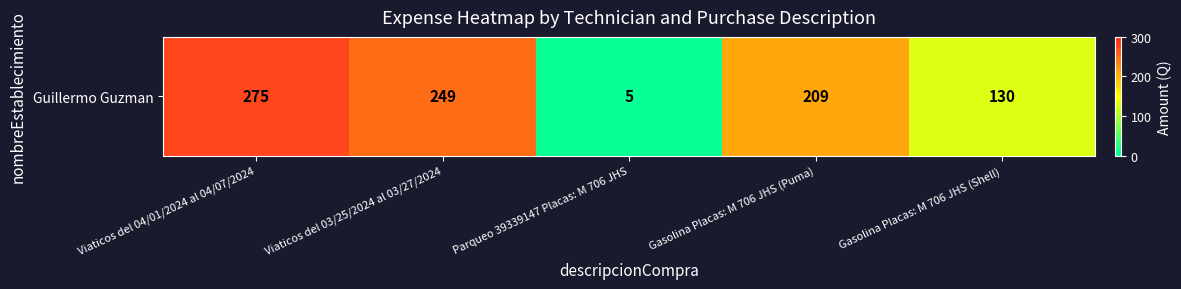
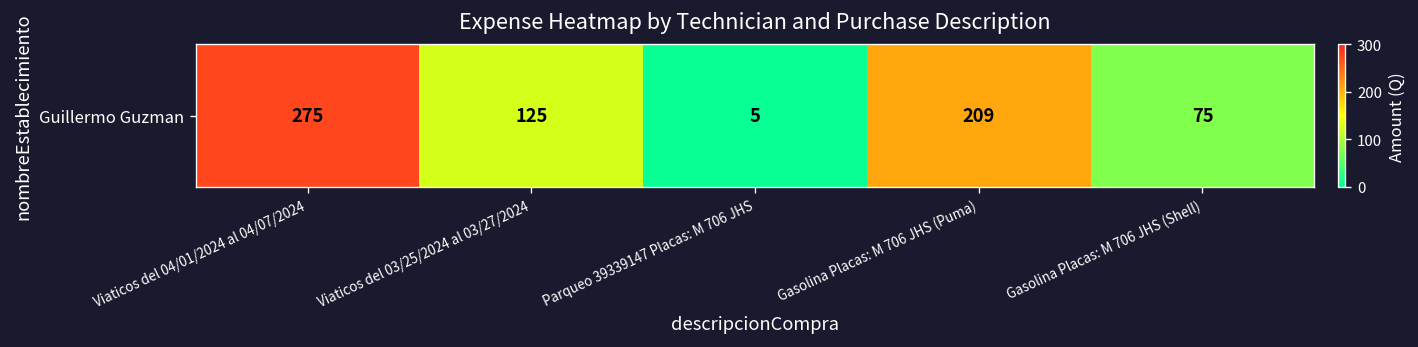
Guillermo Guzman, Viaticos del 03/25/2024 al 03/27/2024: 249 -> 125
Guillermo Guzman, Gasolina Placas: M 706 JHS (Shell): 130 -> 75
